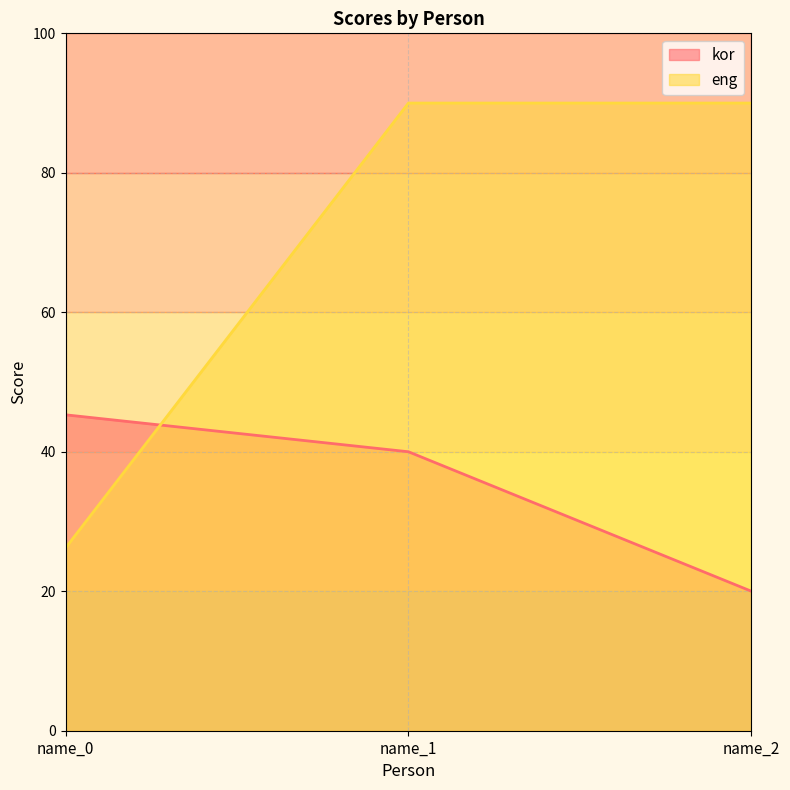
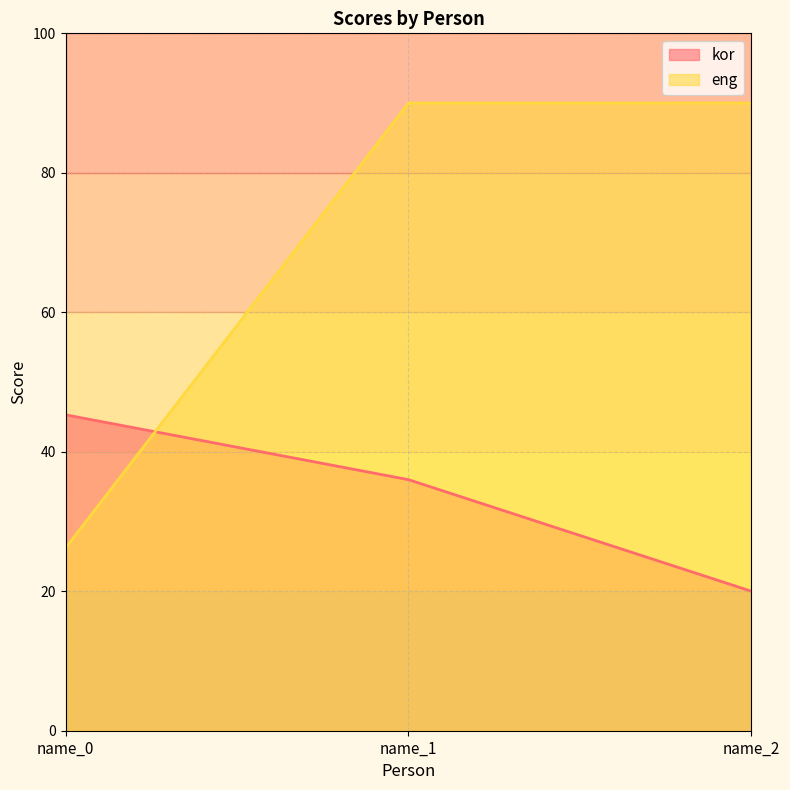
kor, name_1: 40 -> 36
